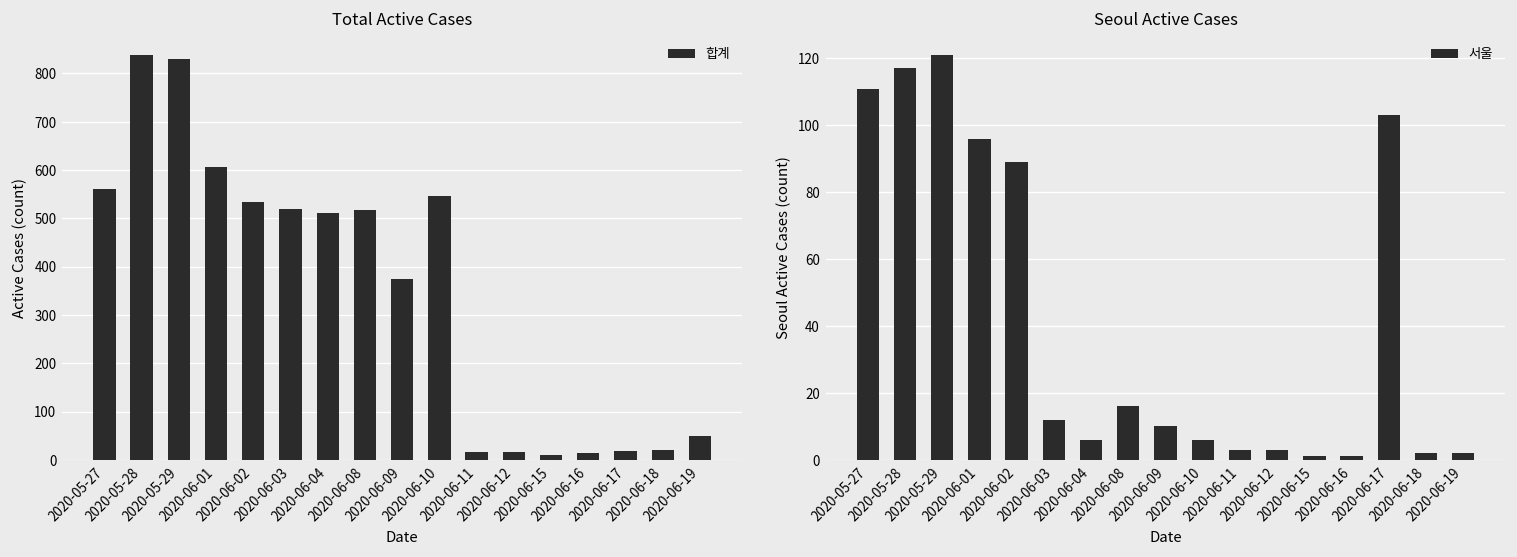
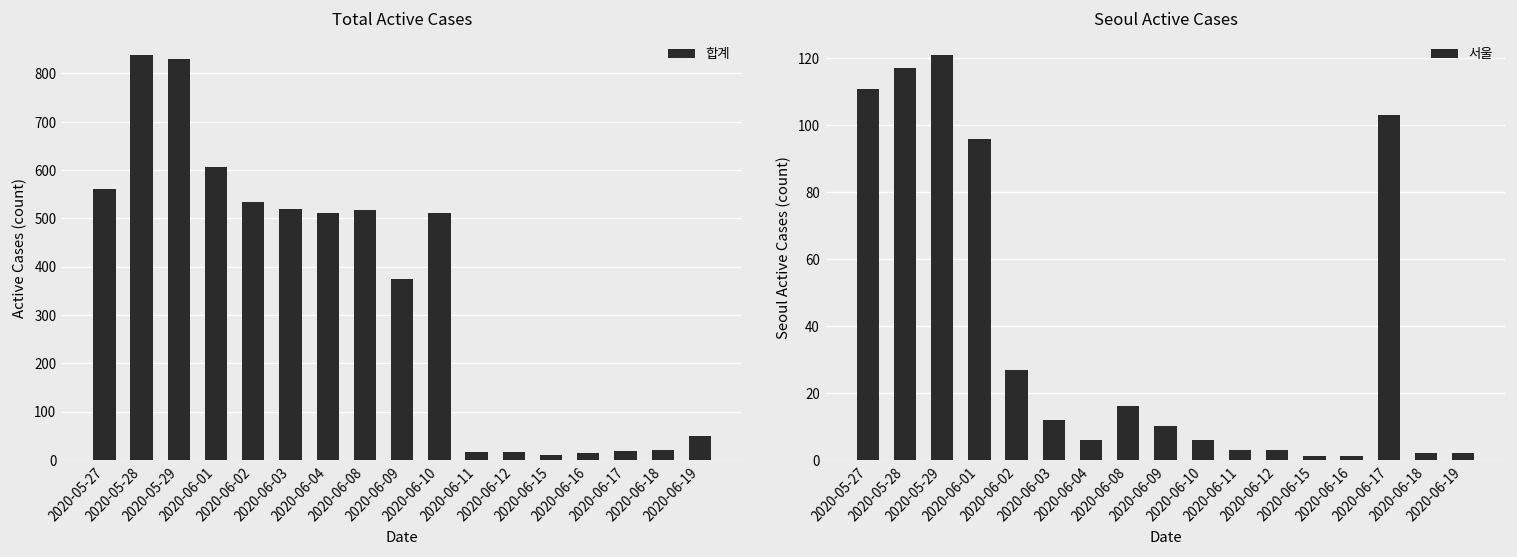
Total Active Cases, 2020-06-10: 550 -> 510
Seoul Active Cases, 2020-06-02: 89 -> 27
